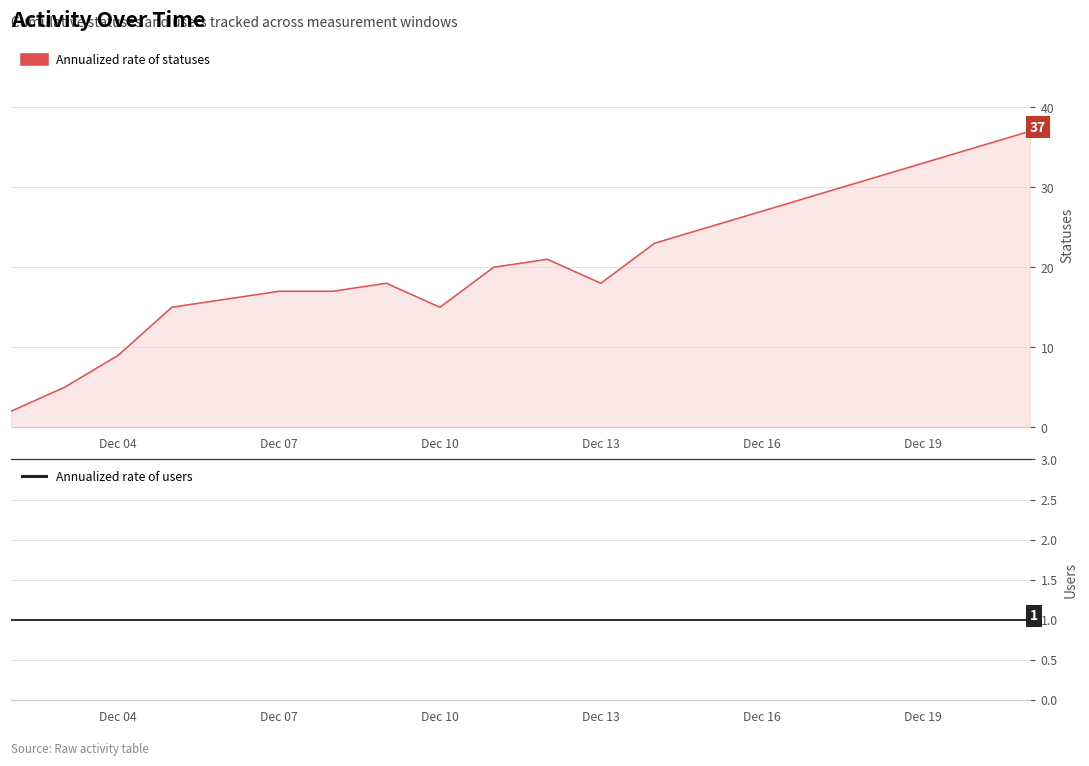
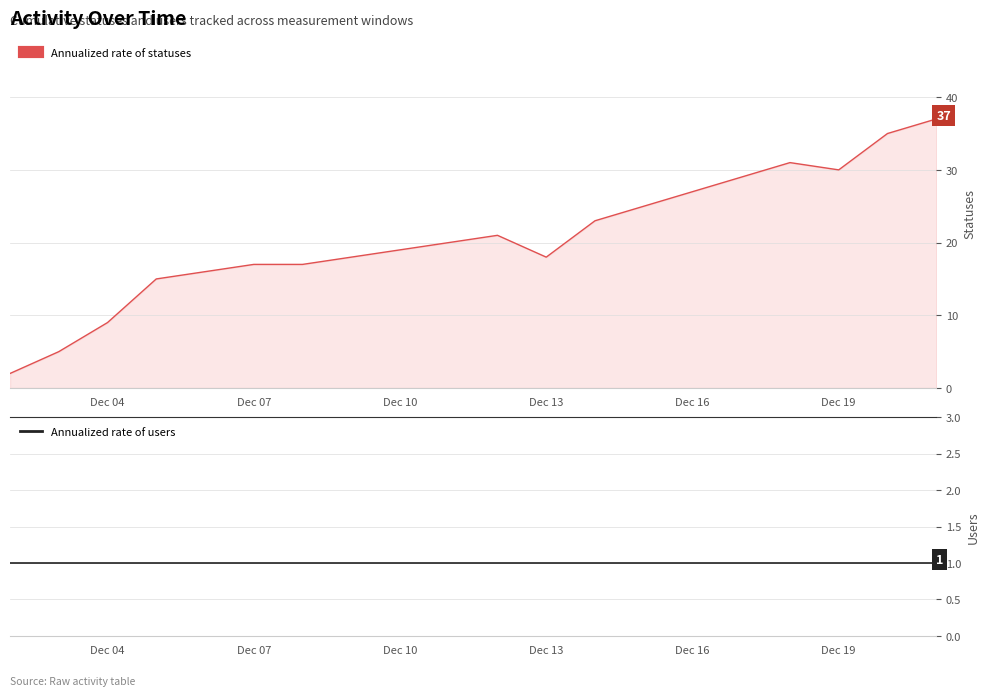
Activity Over Time, Dec 10: 15 -> 19
Activity Over Time, Dec 19: 33 -> 30
